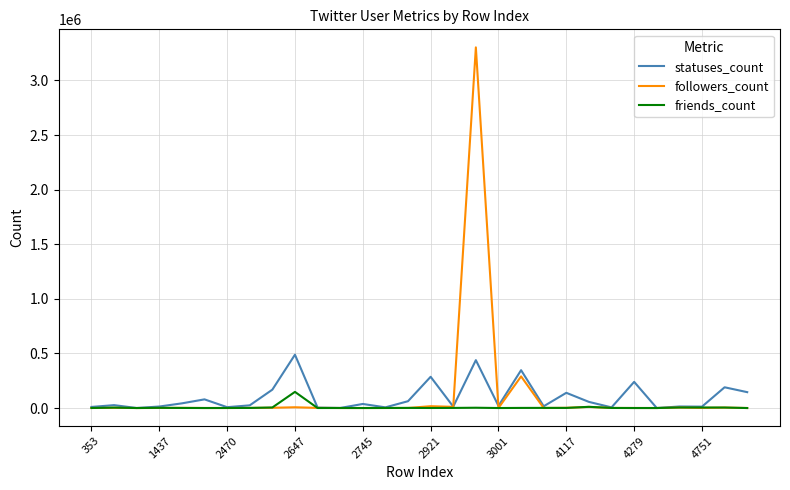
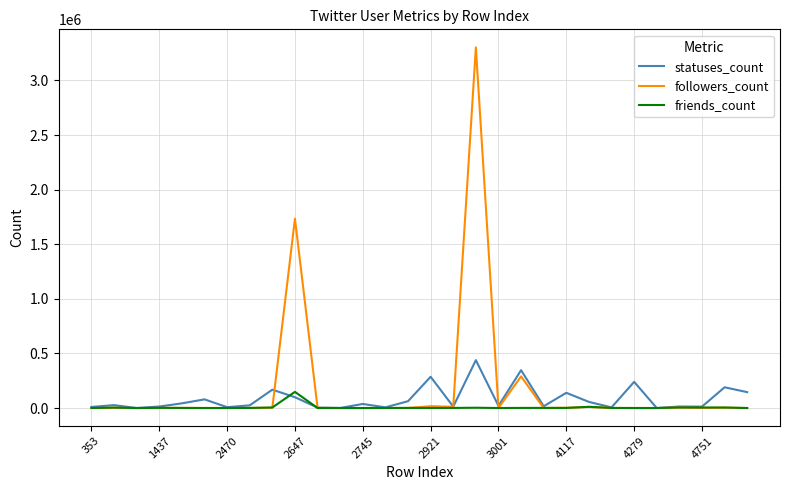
statuses_count, 2647: 490000 -> 100000
followers_count, 2647: 10000 -> 1730000
